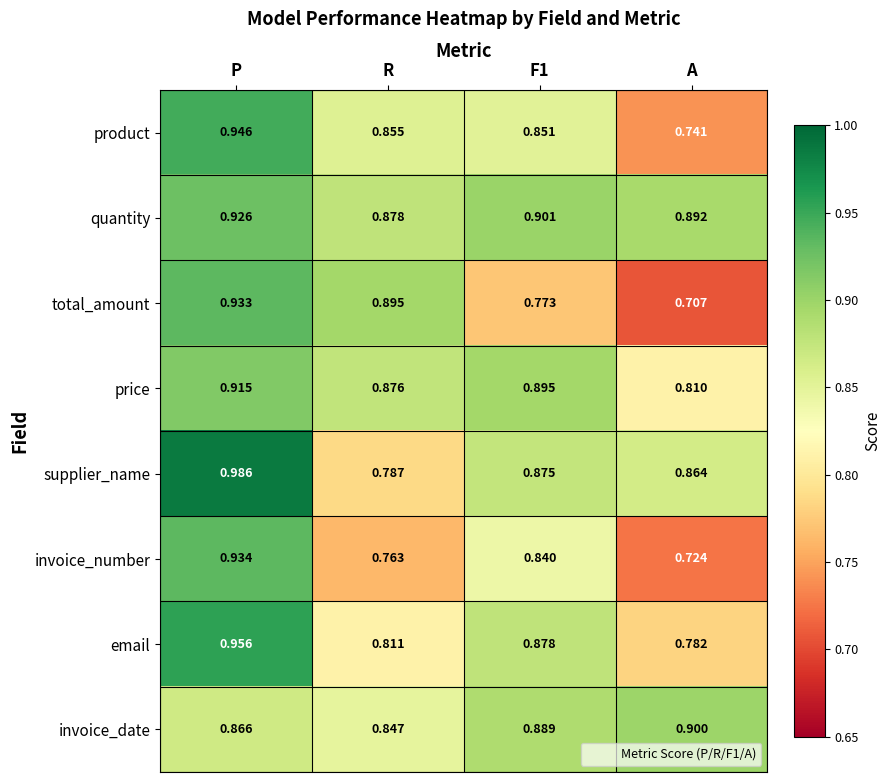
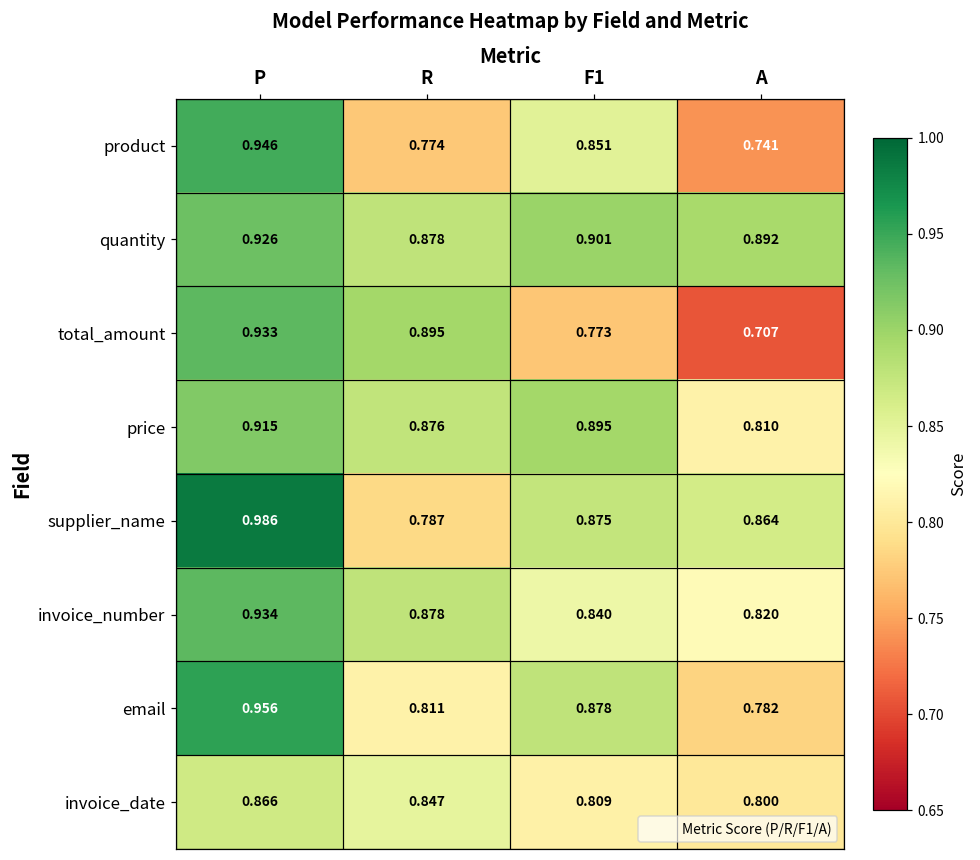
product, R: 0.855 -> 0.774
invoice_number, R: 0.763 -> 0.878
invoice_number, A: 0.724 -> 0.820
invoice_date, F1: 0.889 -> 0.809
invoice_date, A: 0.900 -> 0.800
